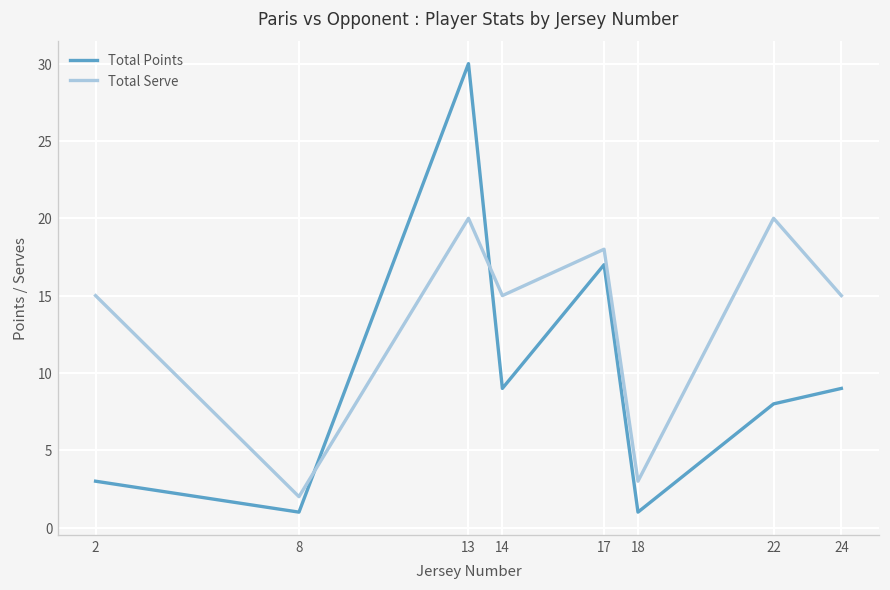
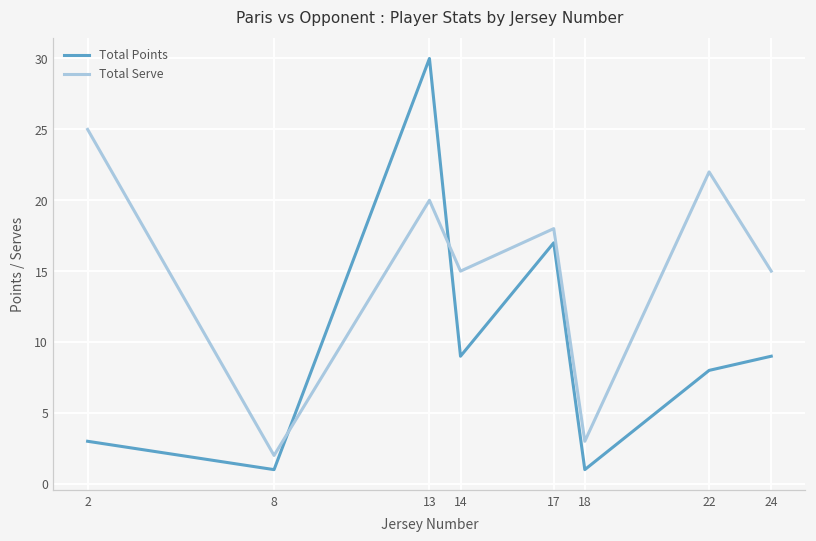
Total Serve, 2: 15 -> 25
Total Serve, 22: 20 -> 22
